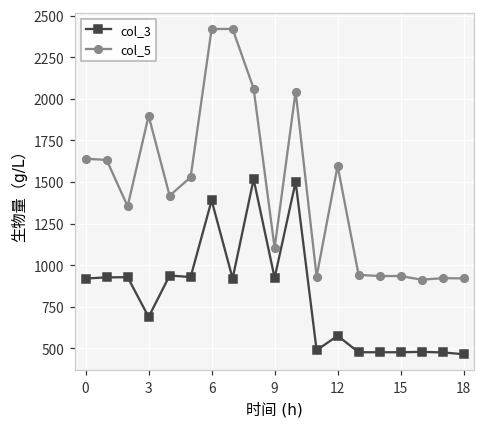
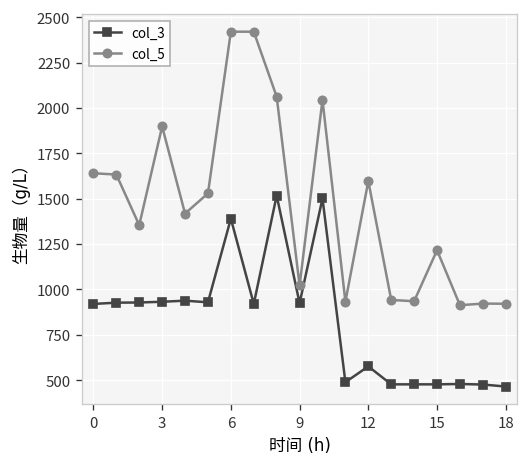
col_3, 3: 690 -> 930
col_5, 9: 1100 -> 1020
col_5, 15: 940 -> 1220
